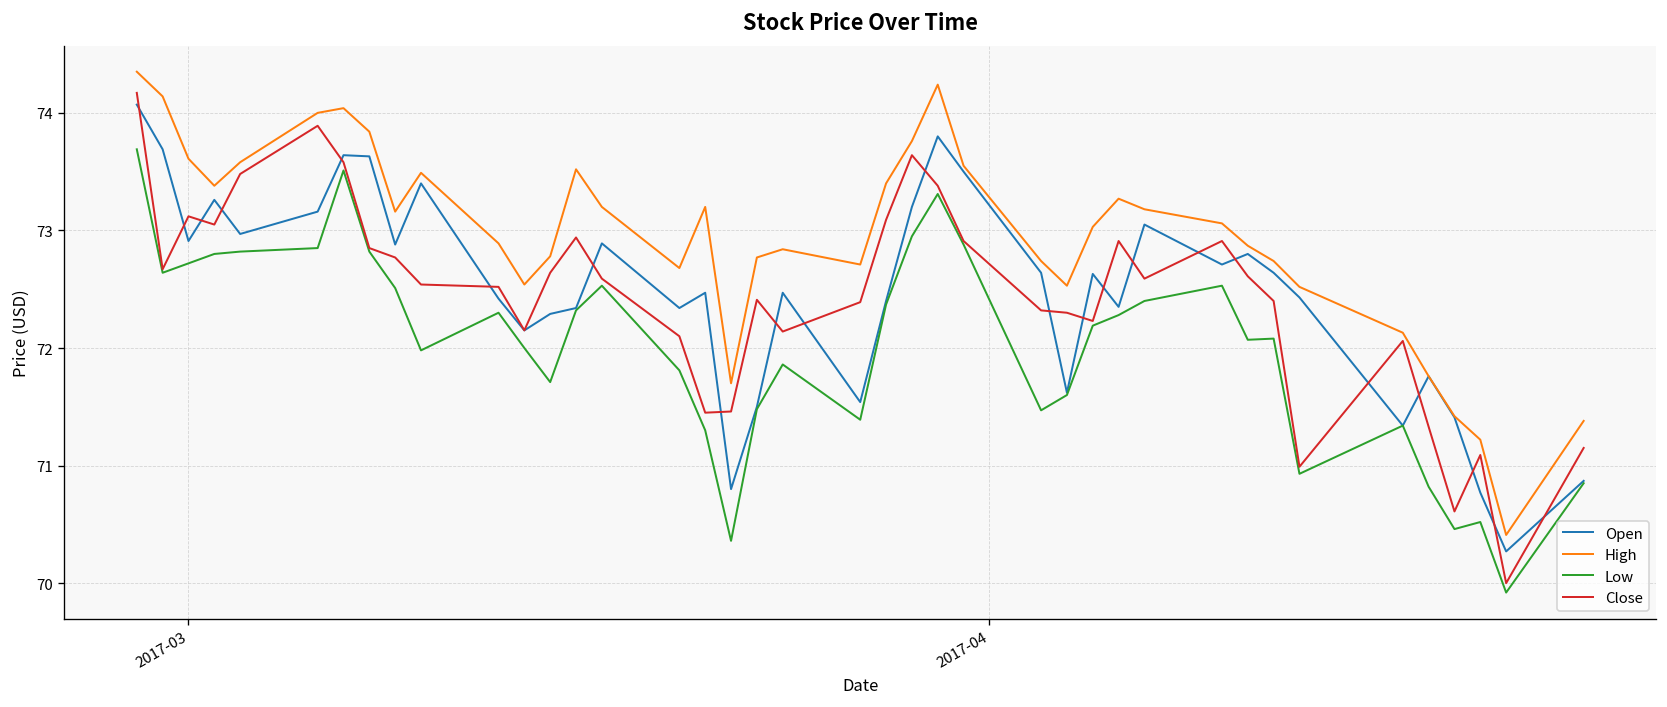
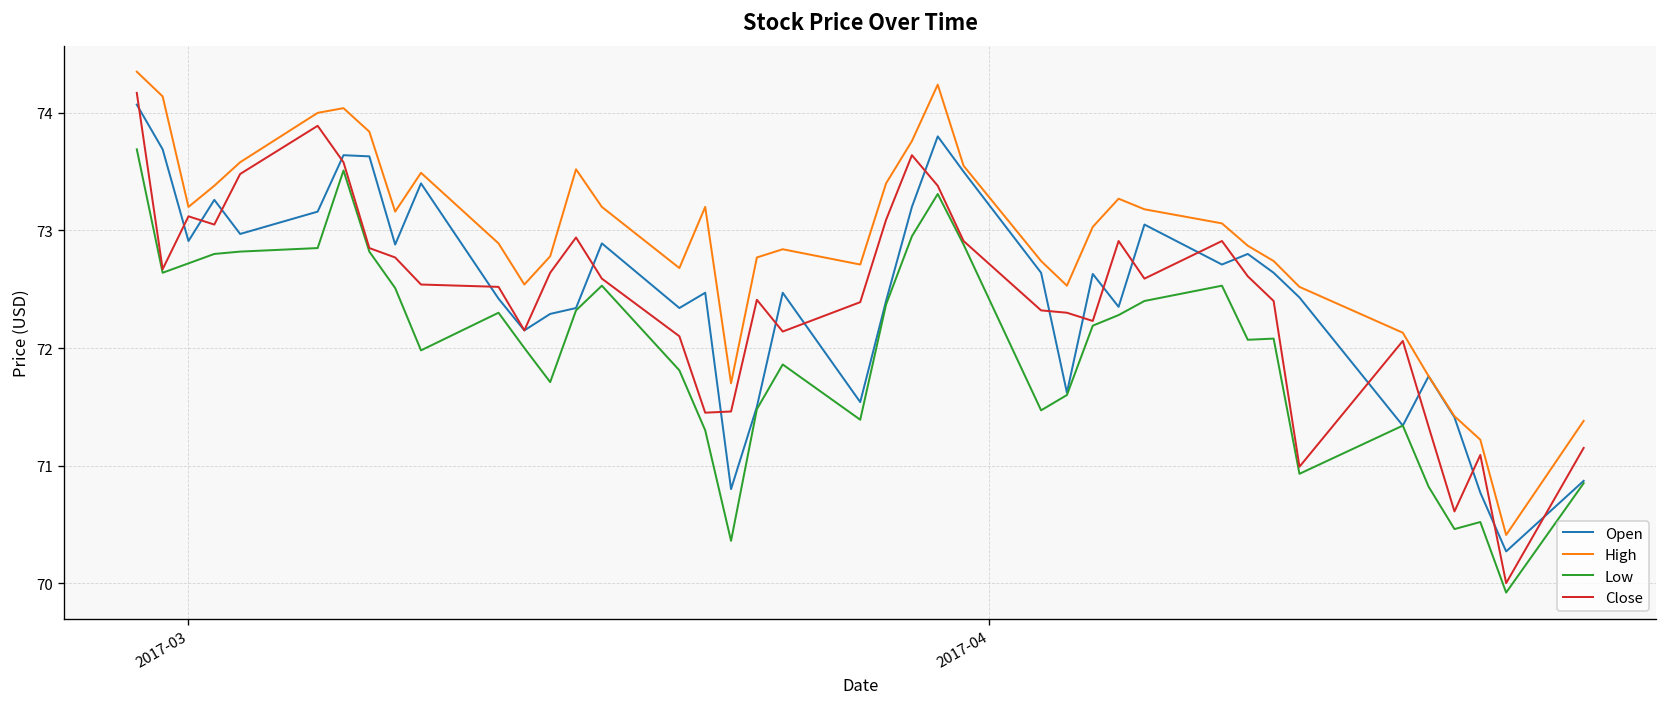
High, 2017-03: 73.6 -> 73.2
